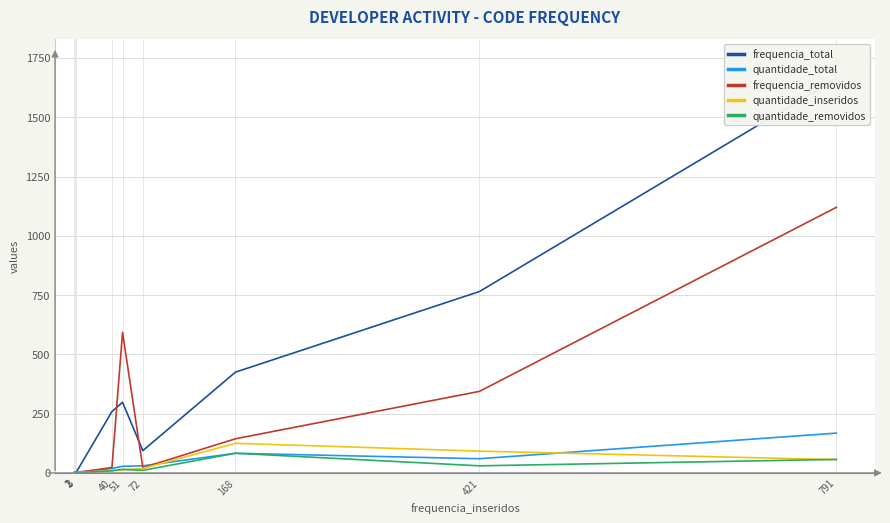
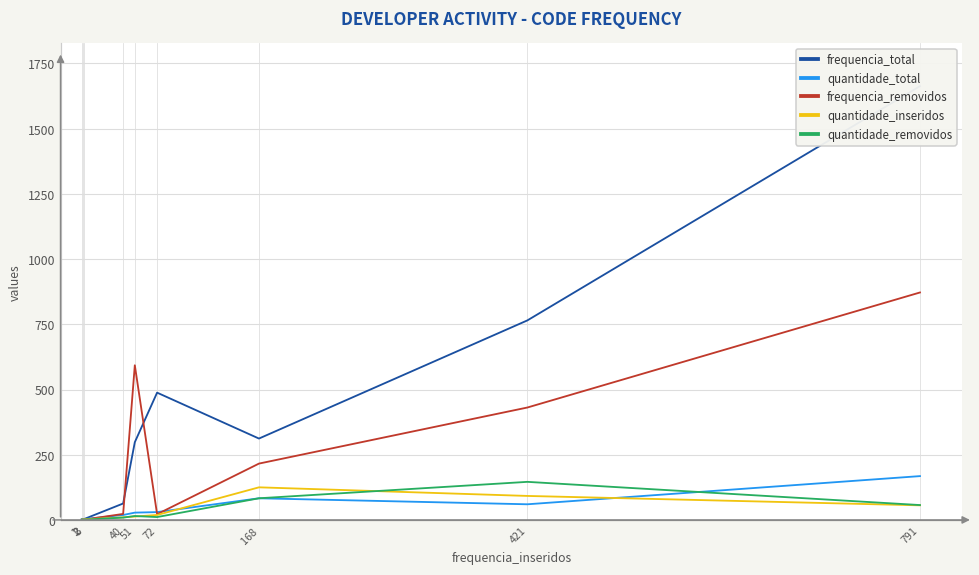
frequencia_total, 40: 260 -> 60
frequencia_total, 72: 90 -> 490
frequencia_total, 168: 430 -> 310
frequencia_removidos, 168: 140 -> 220
frequencia_removidos, 421: 340 -> 430
quantidade_removidos, 421: 30 -> 150
frequencia_removidos, 791: 1120 -> 870
